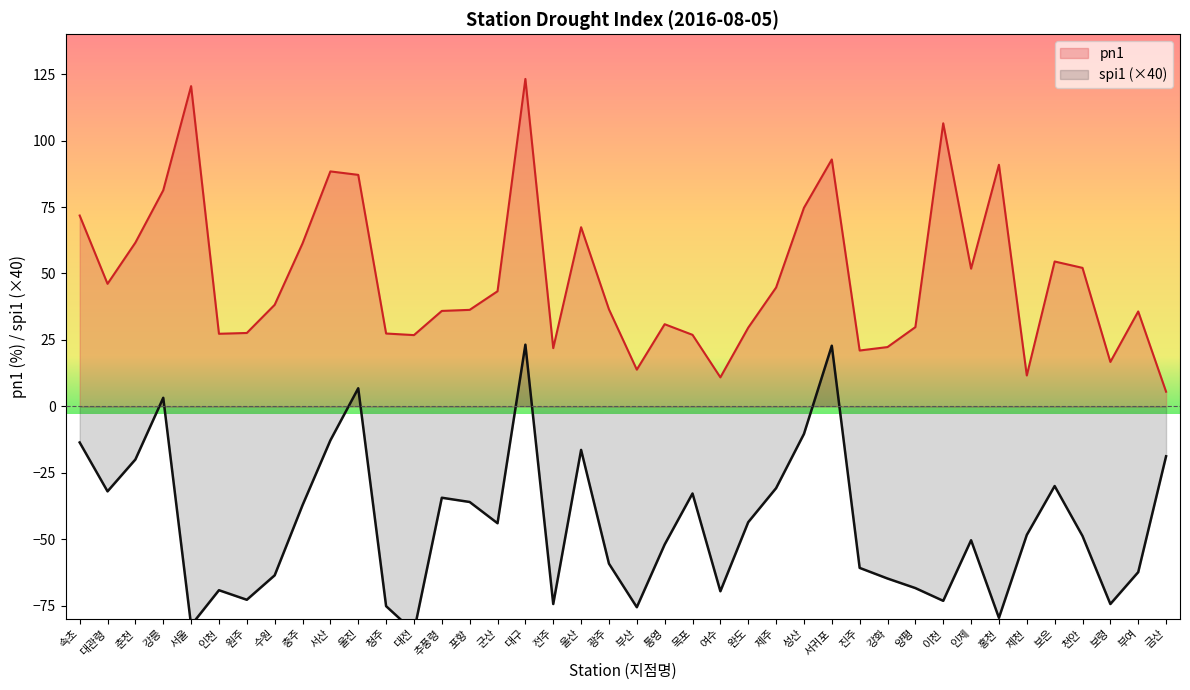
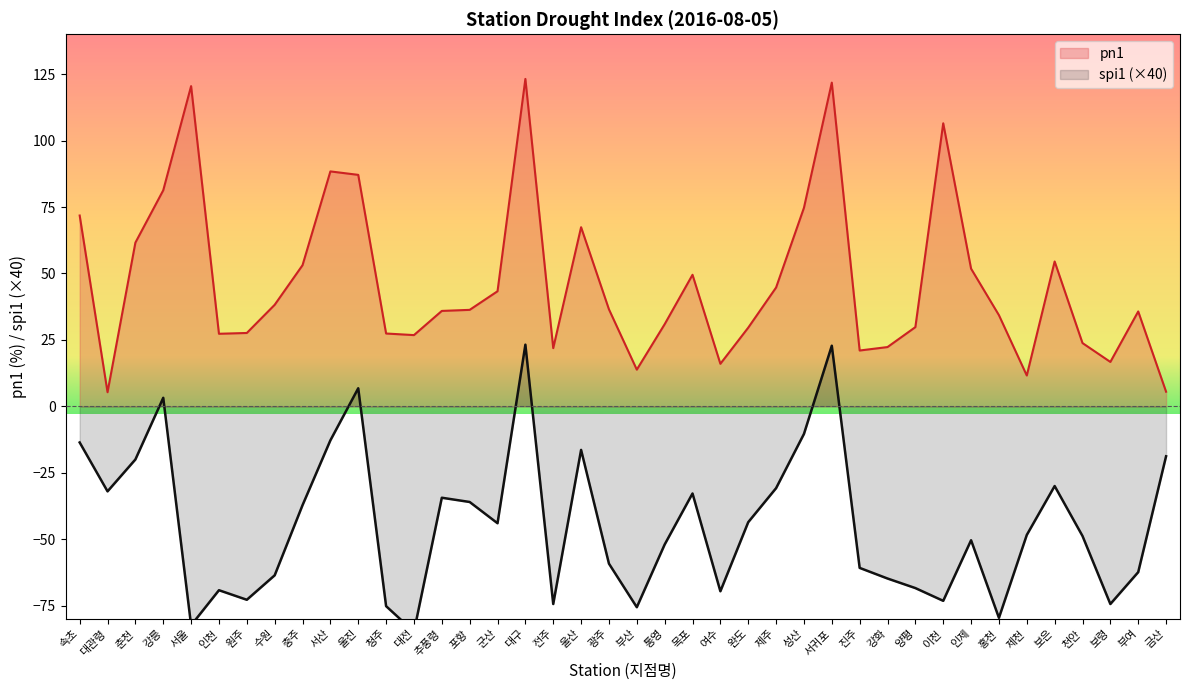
pn1, 대관령: 46 -> 5
pn1, 충주: 61 -> 53
pn1, 목포: 27 -> 50
pn1, 여수: 11 -> 16
pn1, 서귀포: 93 -> 122
pn1, 홍천: 91 -> 34
pn1, 천안: 52 -> 24
